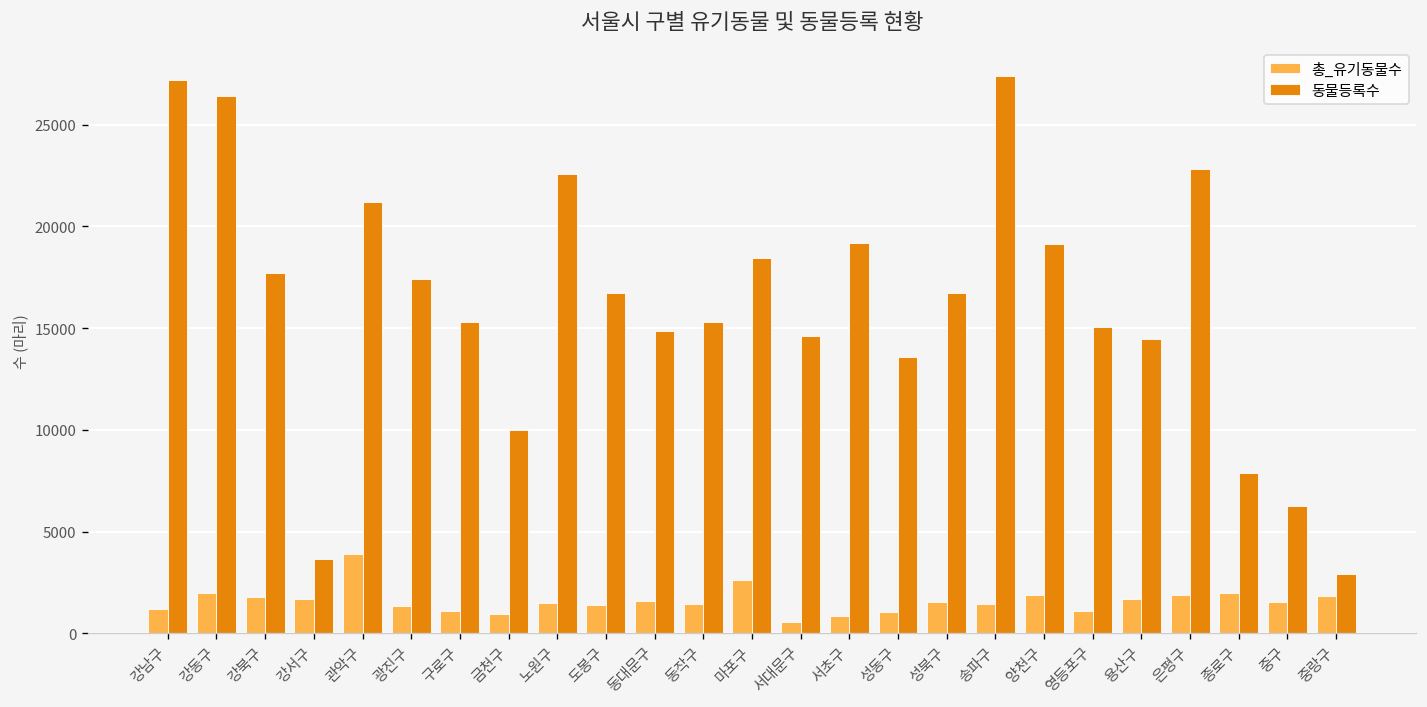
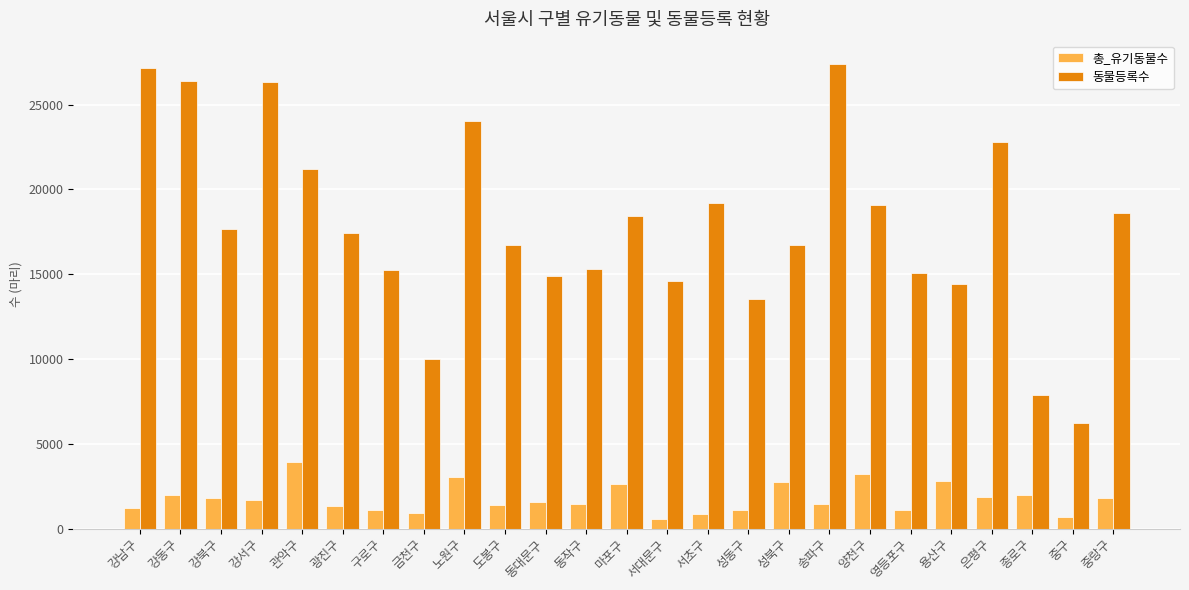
동물등록수, 강서구: 3700 -> 26400
총_유기동물수, 노원구: 1500 -> 3000
동물등록수, 노원구: 22600 -> 24100
총_유기동물수, 성북구: 1500 -> 2700
총_유기동물수, 양천구: 1900 -> 3200
총_유기동물수, 용산구: 1700 -> 2800
총_유기동물수, 중구: 1500 -> 700
동물등록수, 중랑구: 2900 -> 18600
